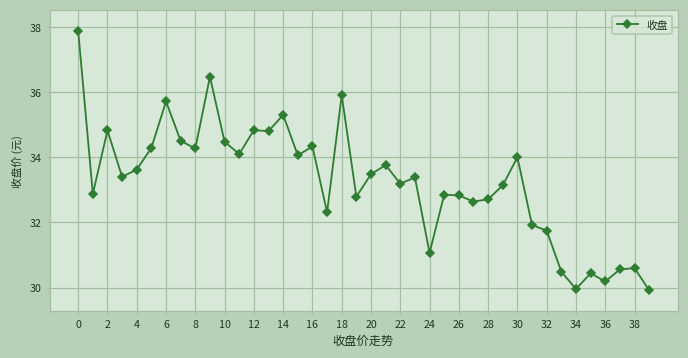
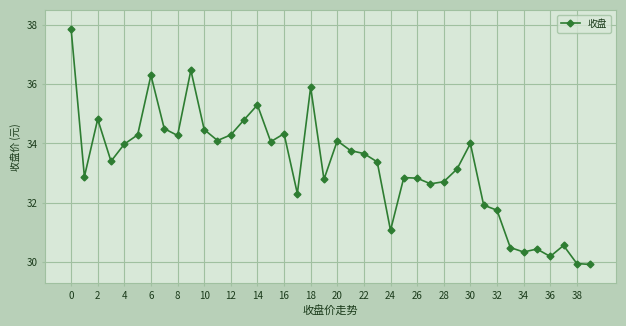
4: 33.6 -> 34.0
6: 35.7 -> 36.3
12: 34.8 -> 34.3
20: 33.5 -> 34.1
22: 33.2 -> 33.7
34: 30.0 -> 30.3
38: 30.6 -> 30.0
